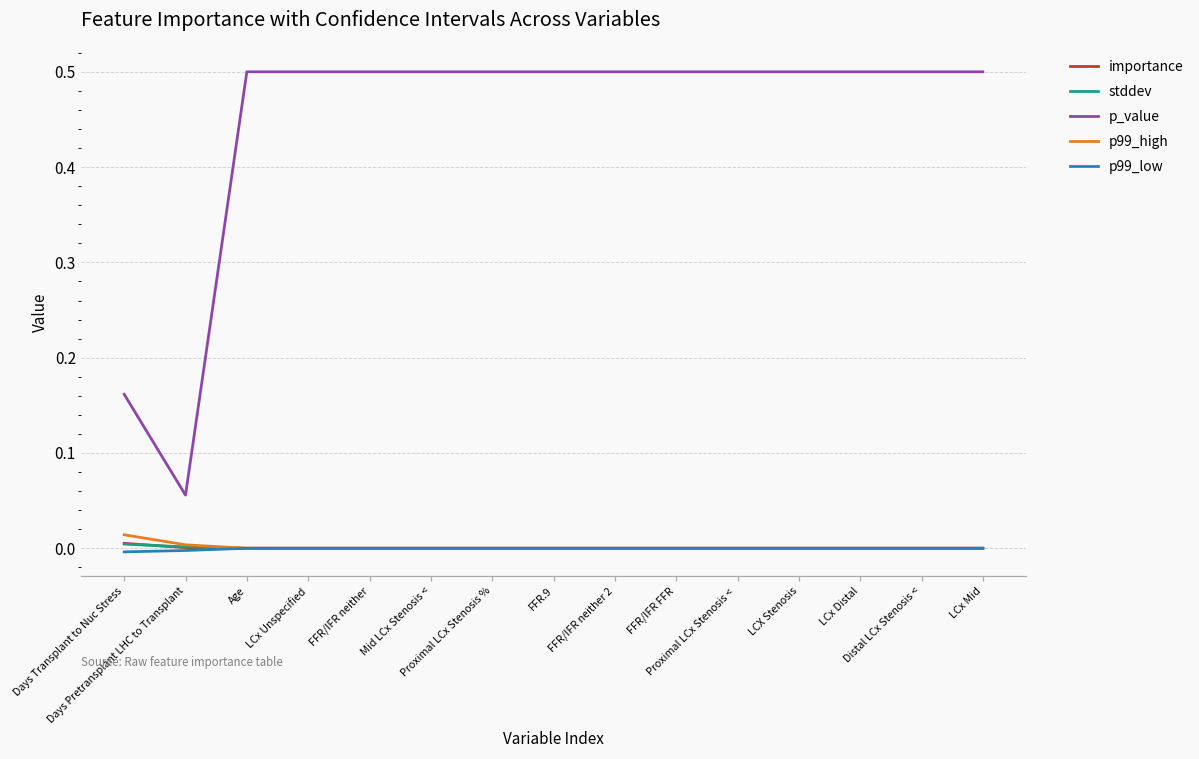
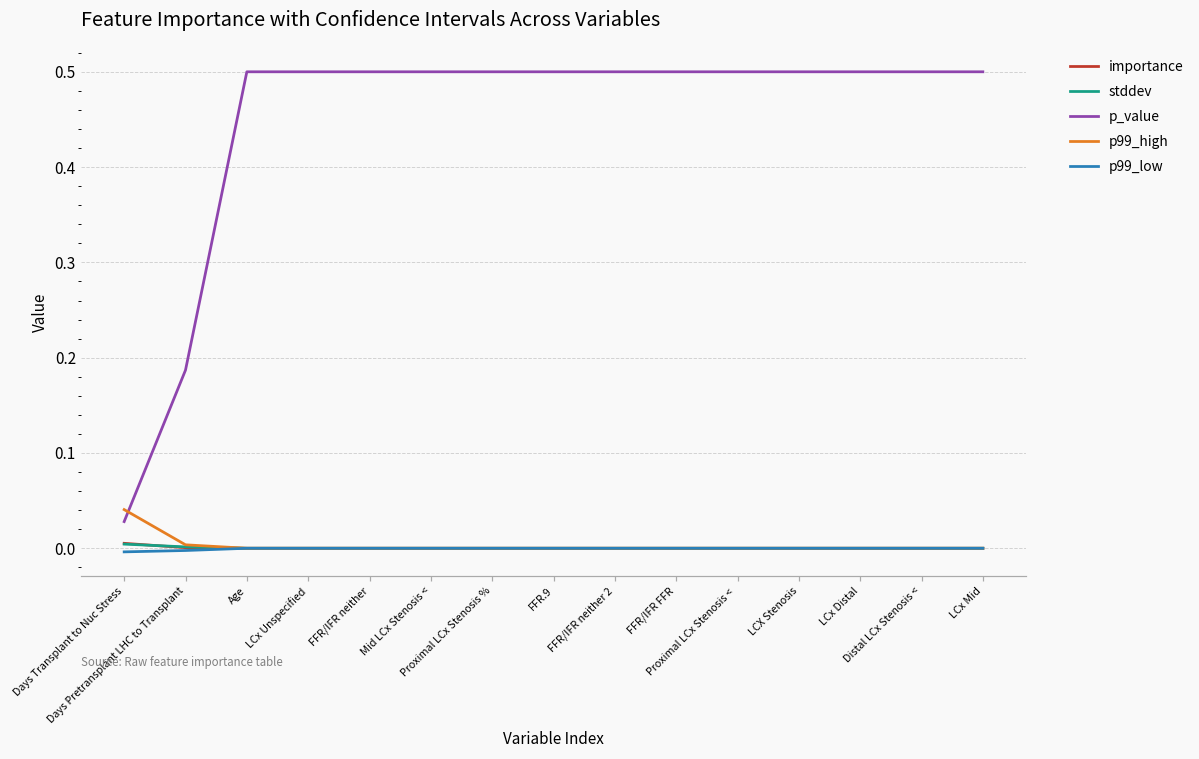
p_value, Days Transplant to Nuc Stress: 0.16 -> 0.03
p99_high, Days Transplant to Nuc Stress: 0.01 -> 0.04
p_value, Days Pretransplant LHC to Transplant: 0.06 -> 0.19
